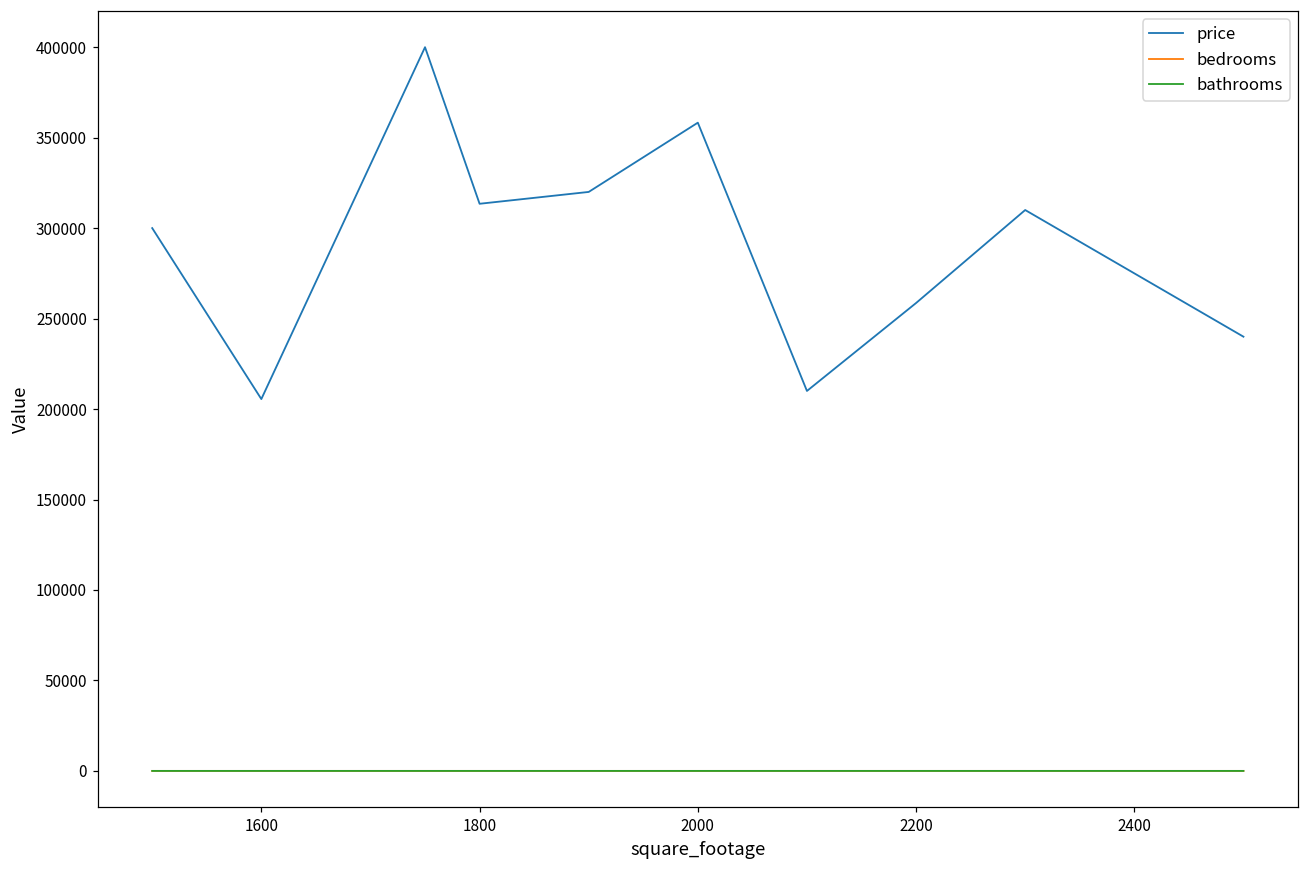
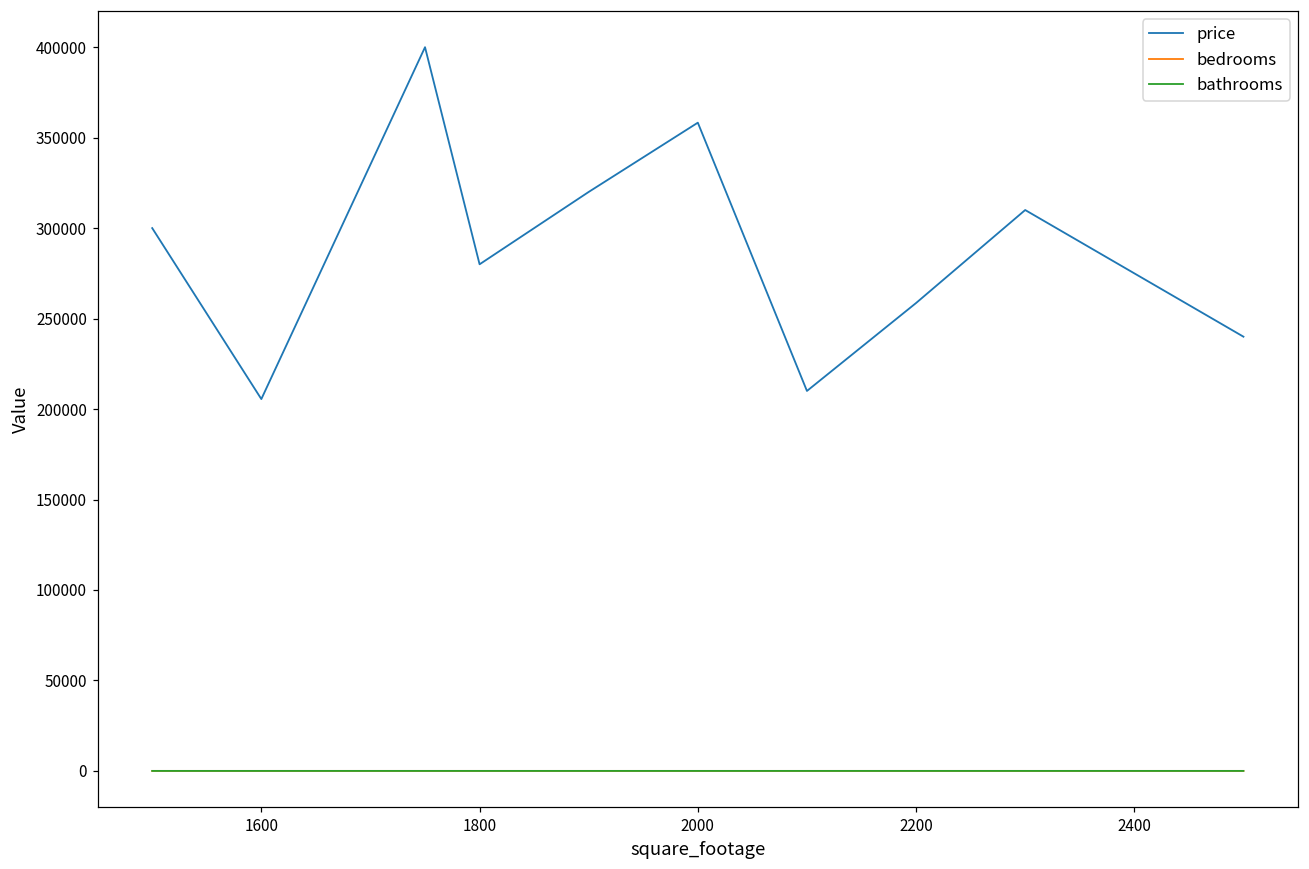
price, 1800: 313000 -> 280000
